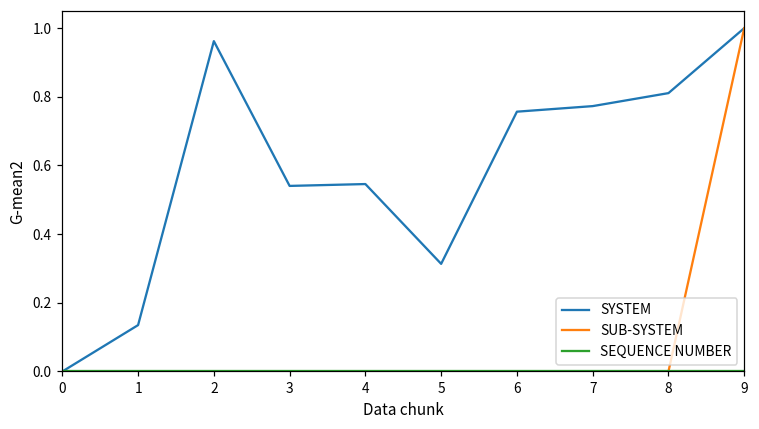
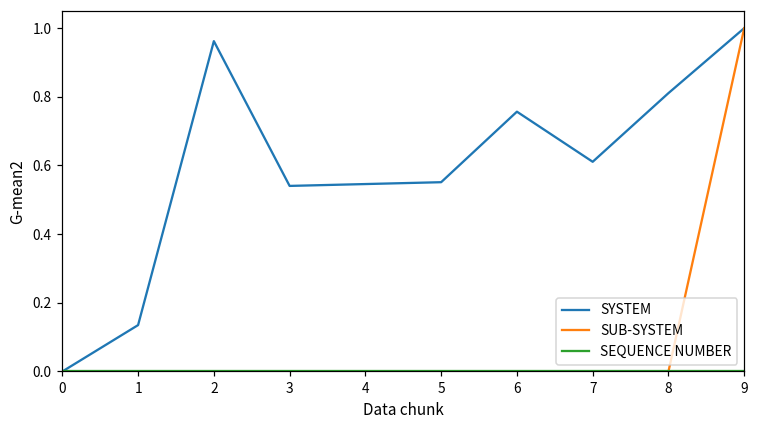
SYSTEM, 5: 0.31 -> 0.55
SYSTEM, 7: 0.77 -> 0.61
